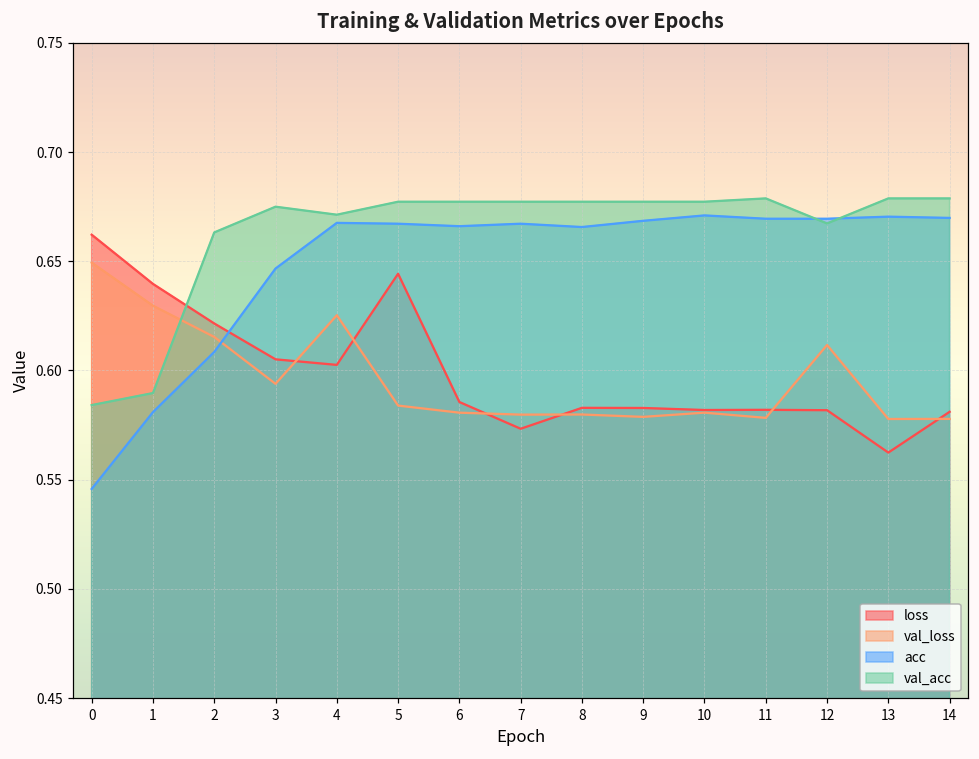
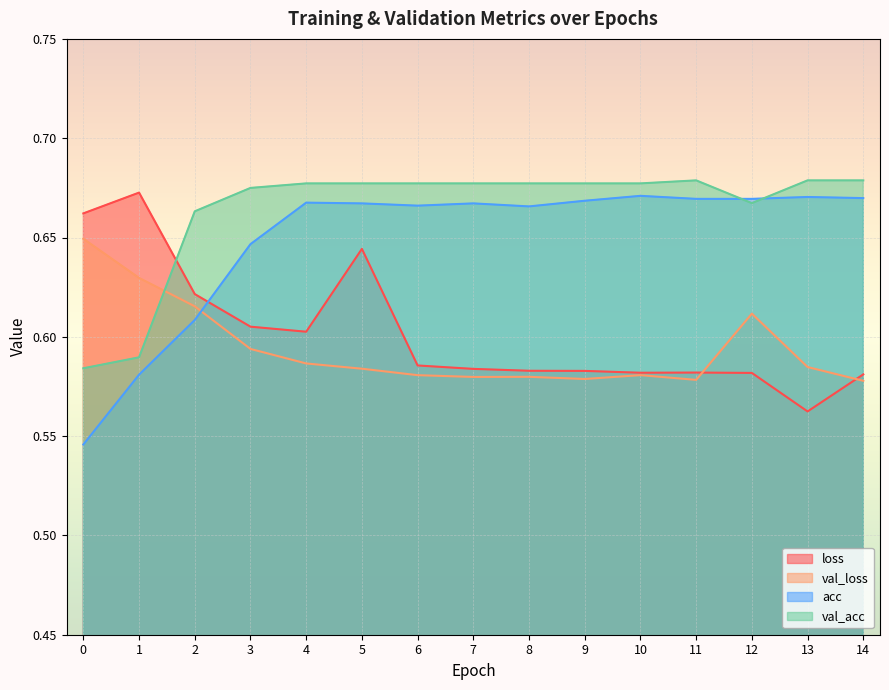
loss, 1: 0.640 -> 0.673
val_loss, 4: 0.625 -> 0.587
val_acc, 4: 0.671 -> 0.677
loss, 7: 0.573 -> 0.584
val_loss, 13: 0.578 -> 0.585
